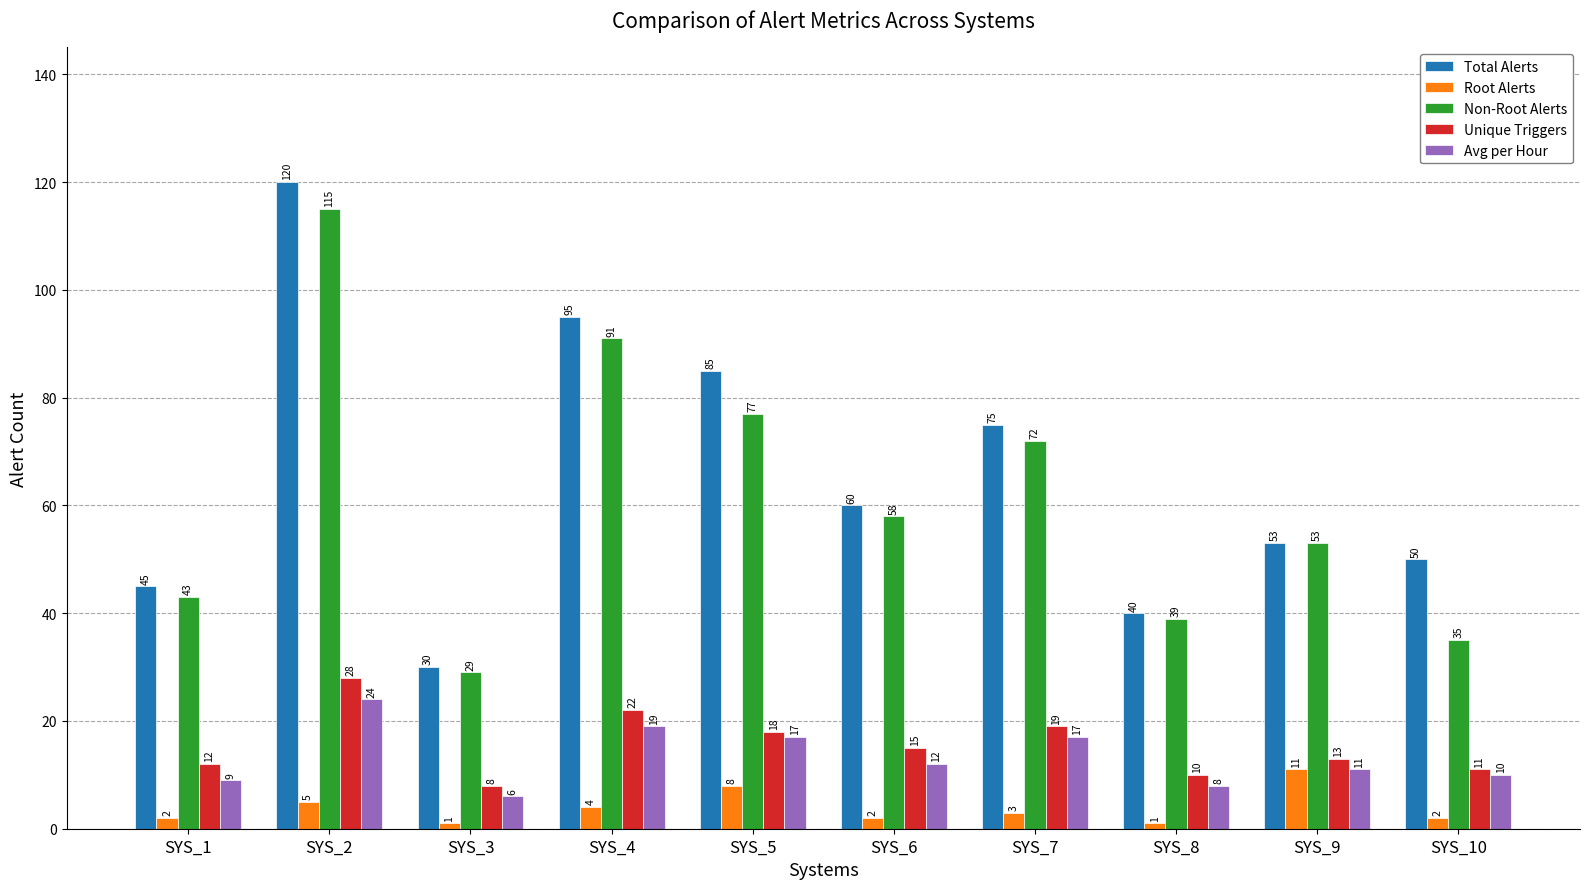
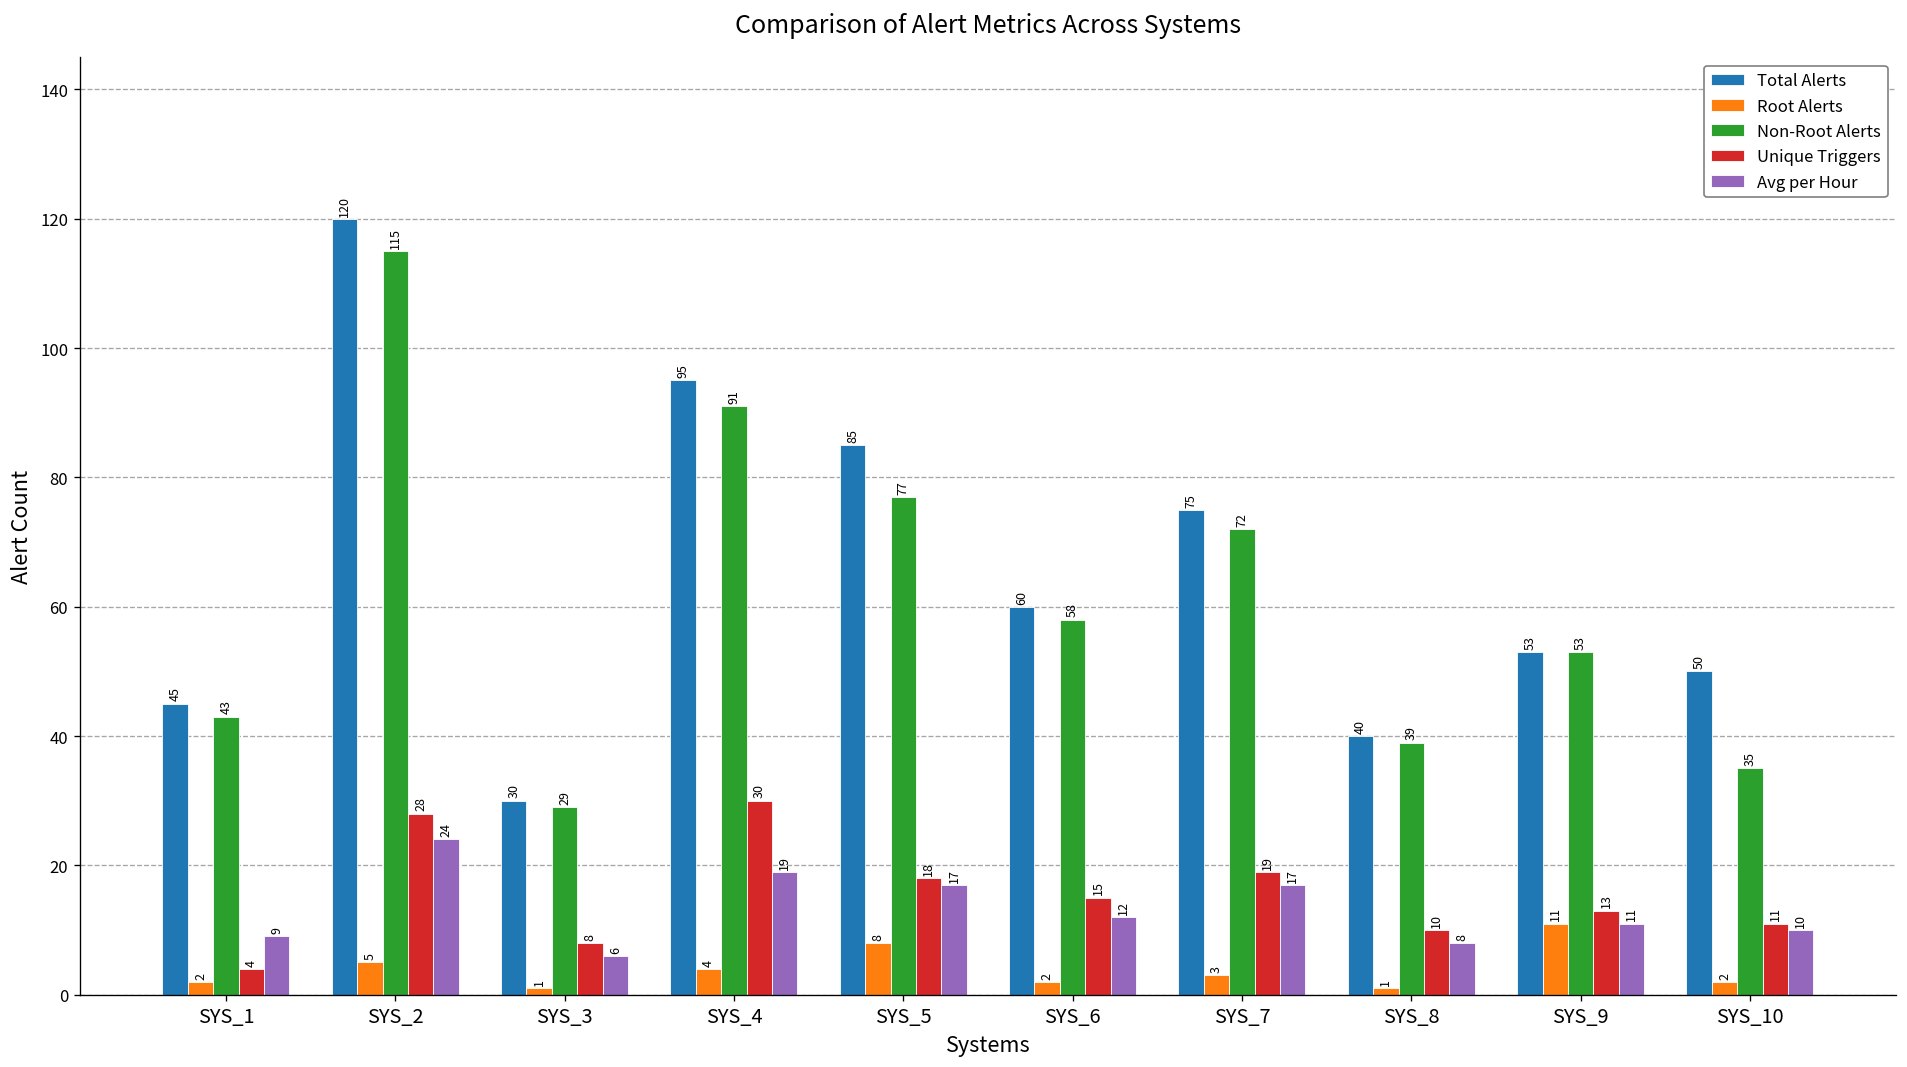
Unique Triggers, SYS_1: 12 -> 4
Unique Triggers, SYS_4: 22 -> 30
